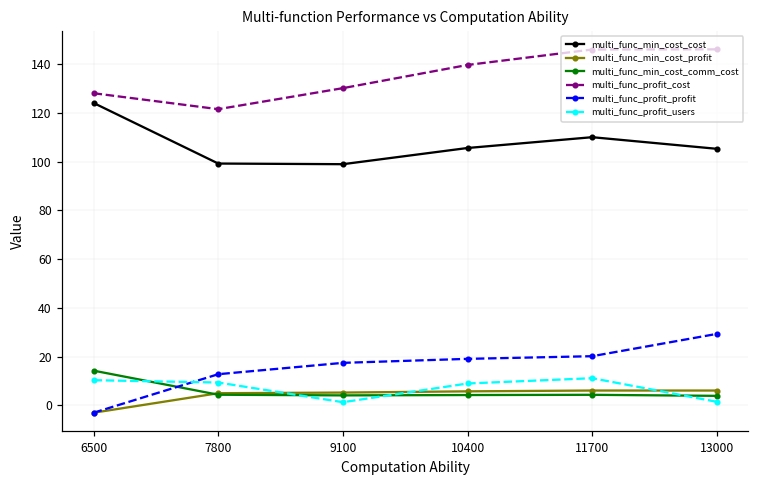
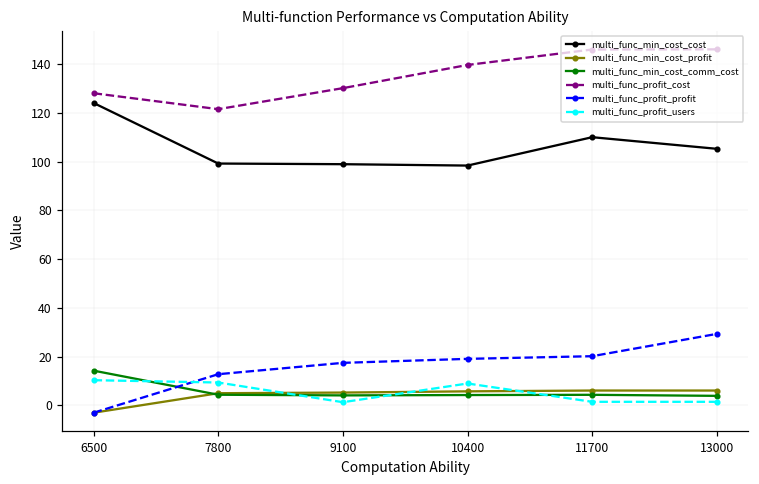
multi_func_min_cost_cost, 10400: 106 -> 98
multi_func_profit_users, 11700: 11 -> 1
